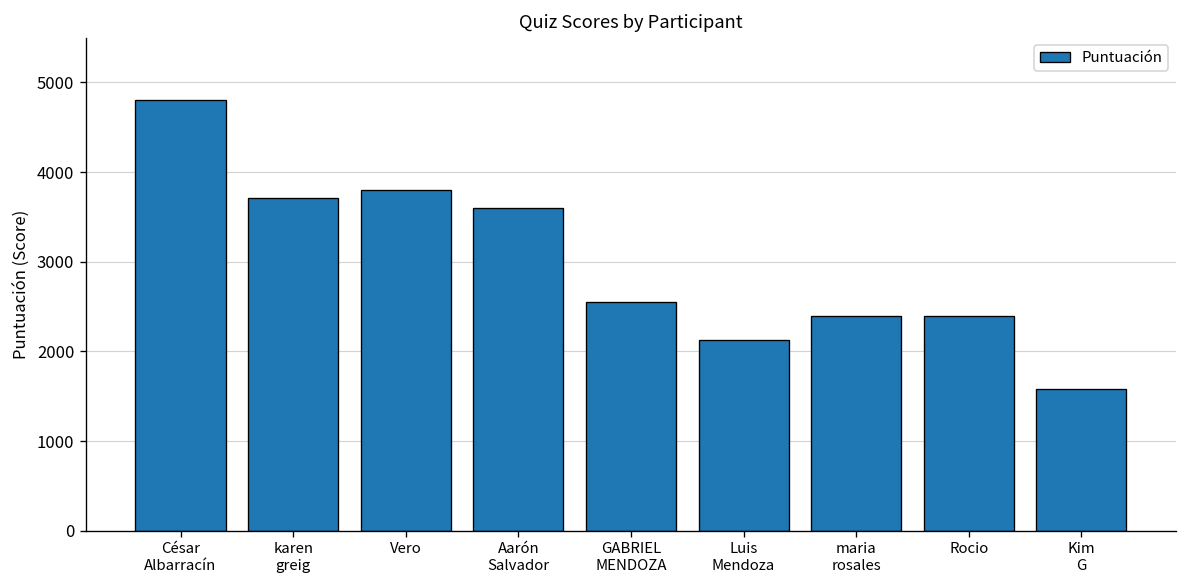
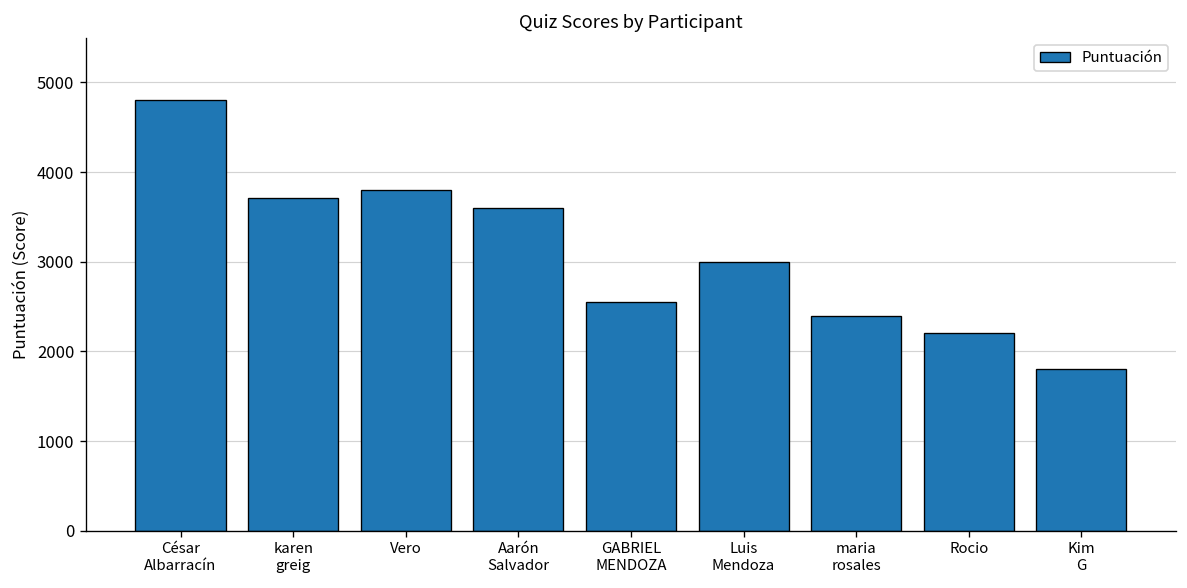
Luis Mendoza: 2100 -> 3000
Rocio: 2400 -> 2200
Kim G: 1600 -> 1800
